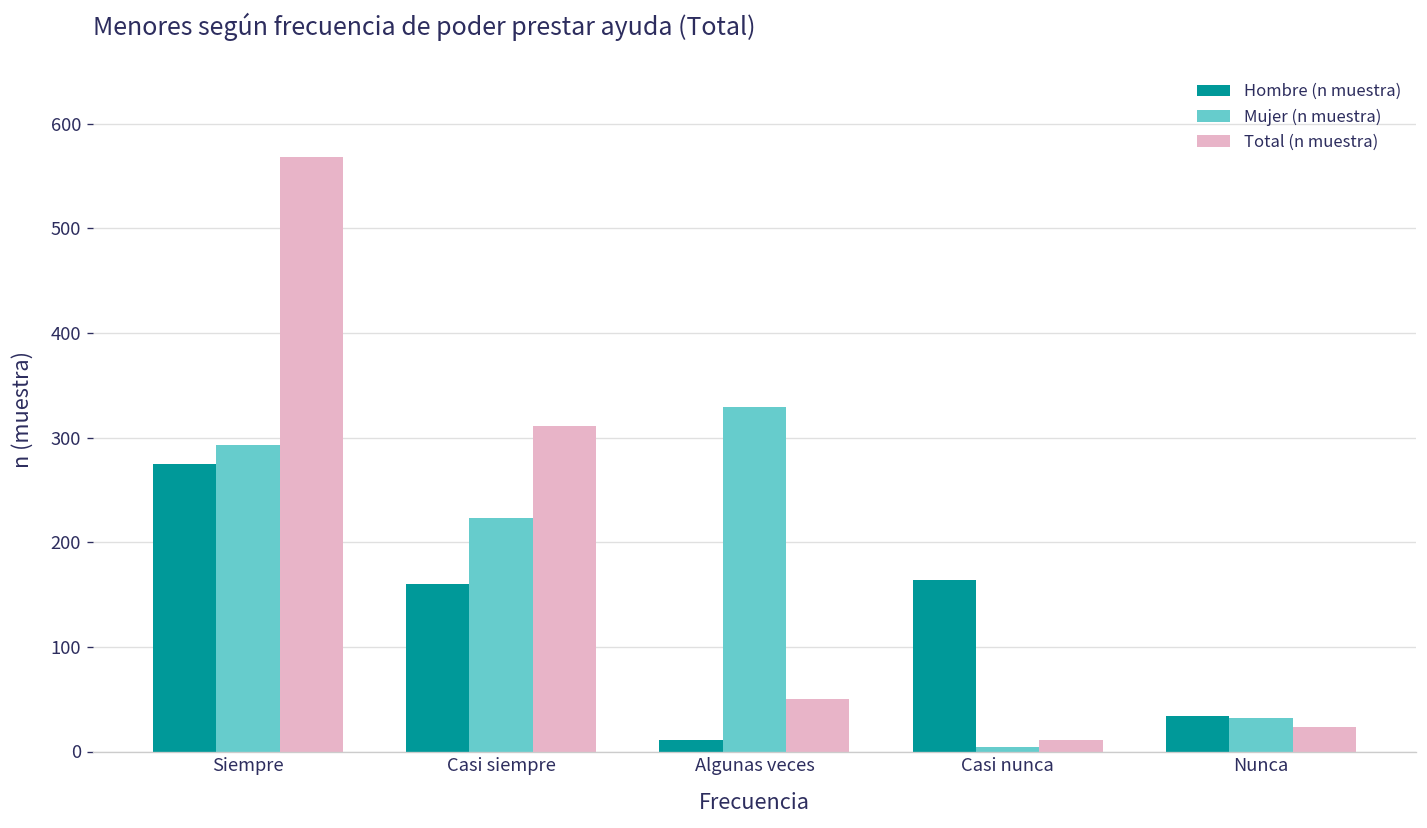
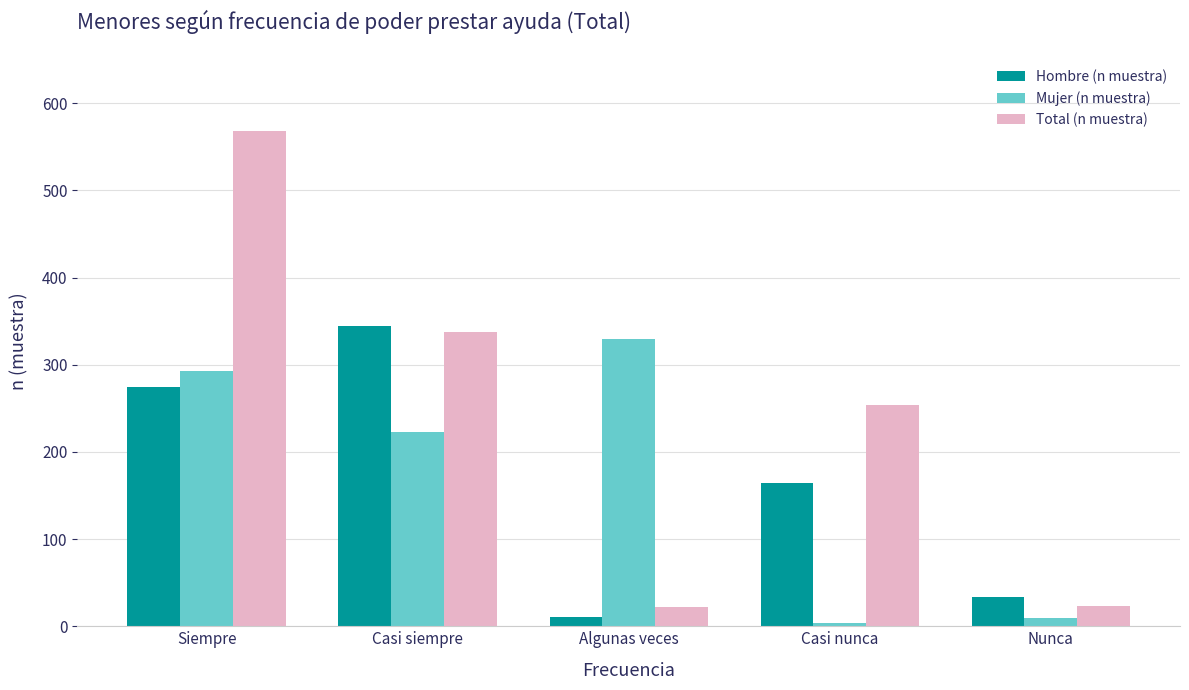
Hombre (n muestra), Casi siempre: 160 -> 340
Total (n muestra), Casi siempre: 310 -> 340
Total (n muestra), Algunas veces: 50 -> 20
Total (n muestra), Casi nunca: 10 -> 250
Mujer (n muestra), Nunca: 30 -> 10
